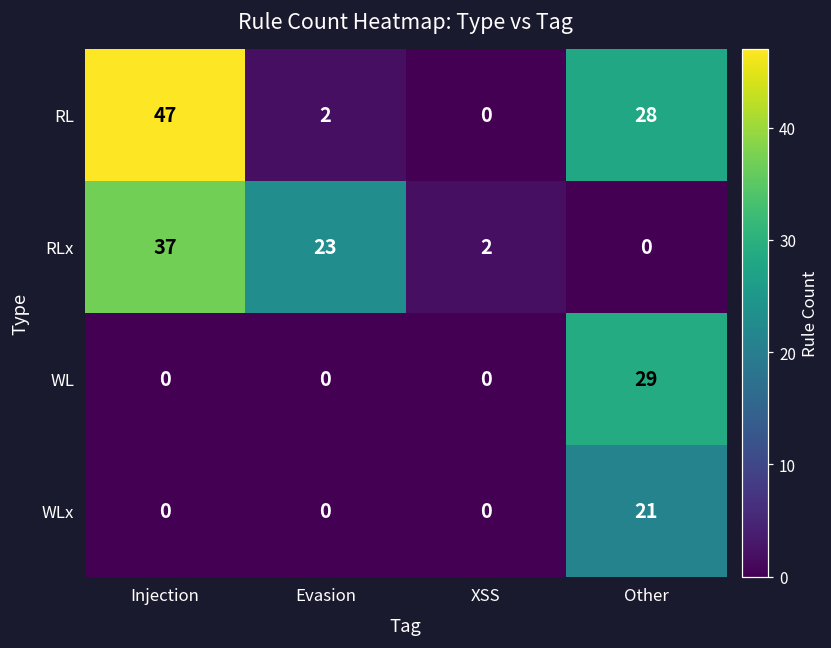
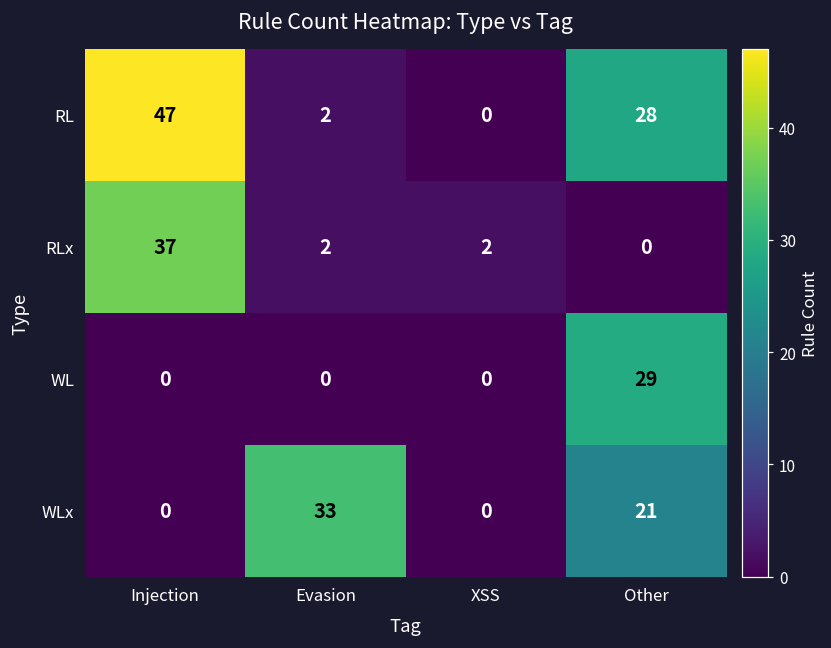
RLx, Evasion: 23 -> 2
WLx, Evasion: 0 -> 33
